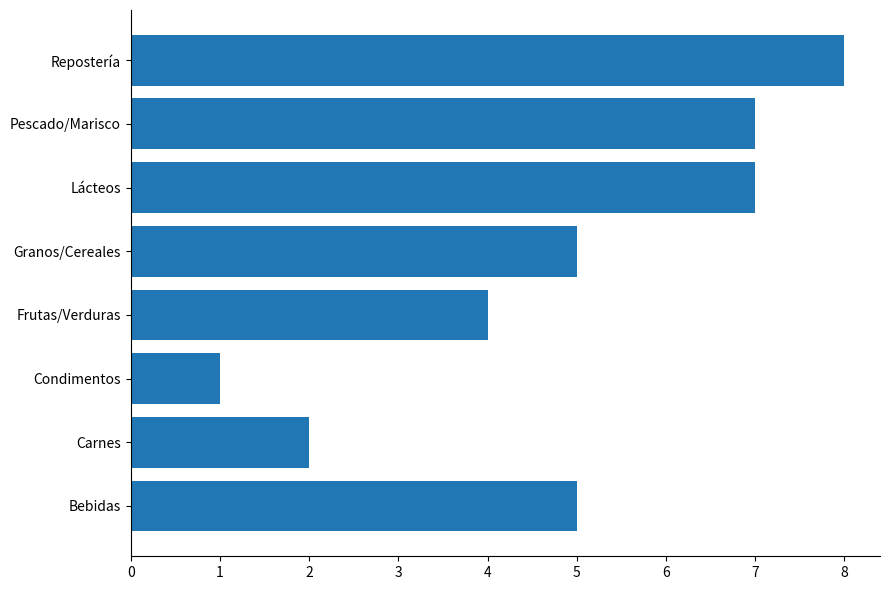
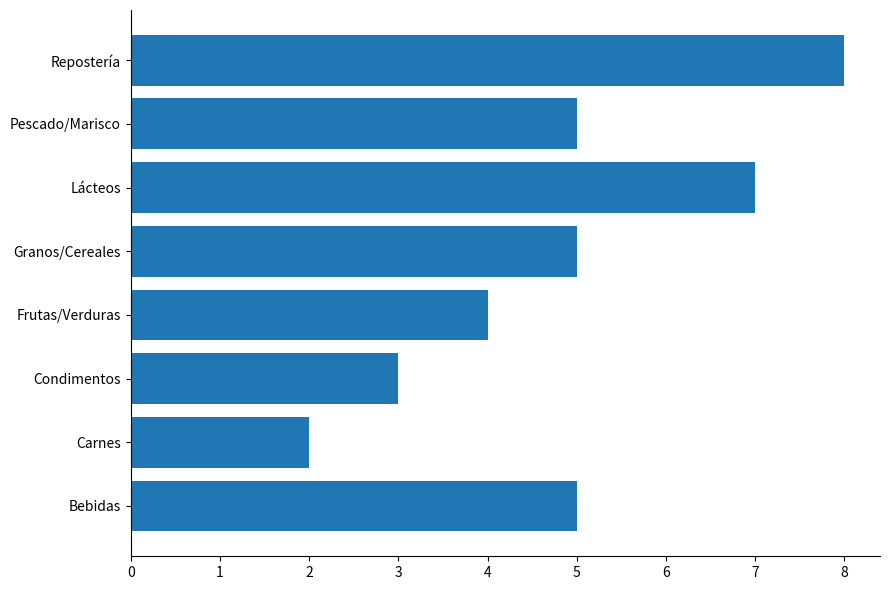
Pescado/Marisco: 7 -> 5
Condimentos: 1 -> 3
